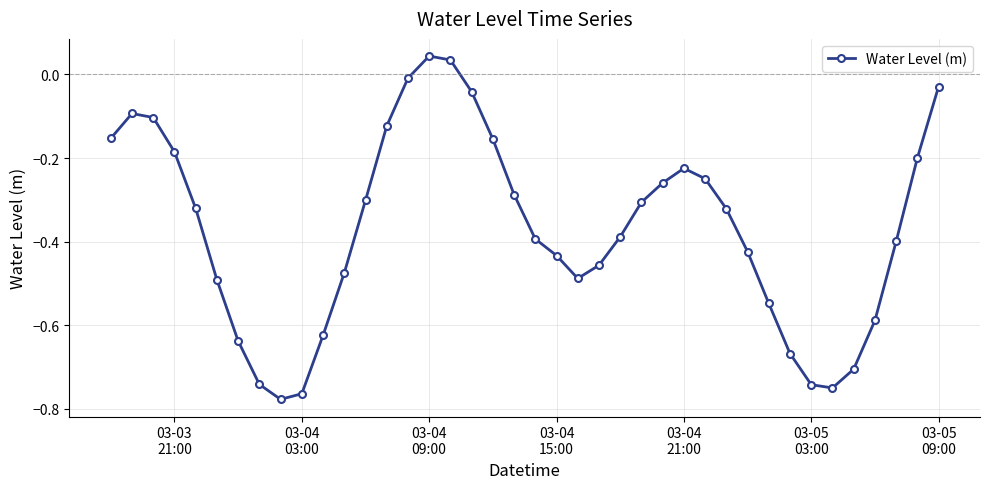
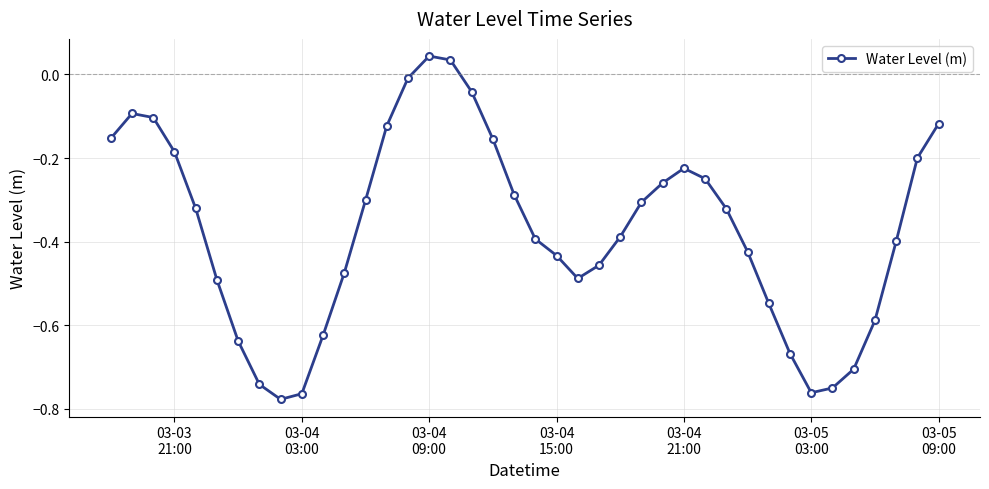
03-05 03:00: -0.74 -> -0.76
03-05 09:00: -0.03 -> -0.12
